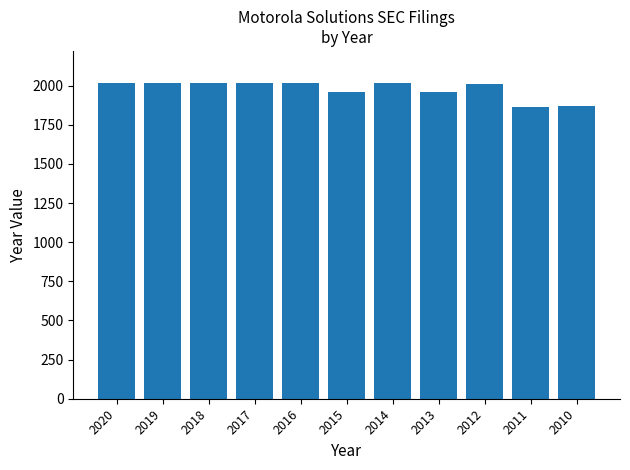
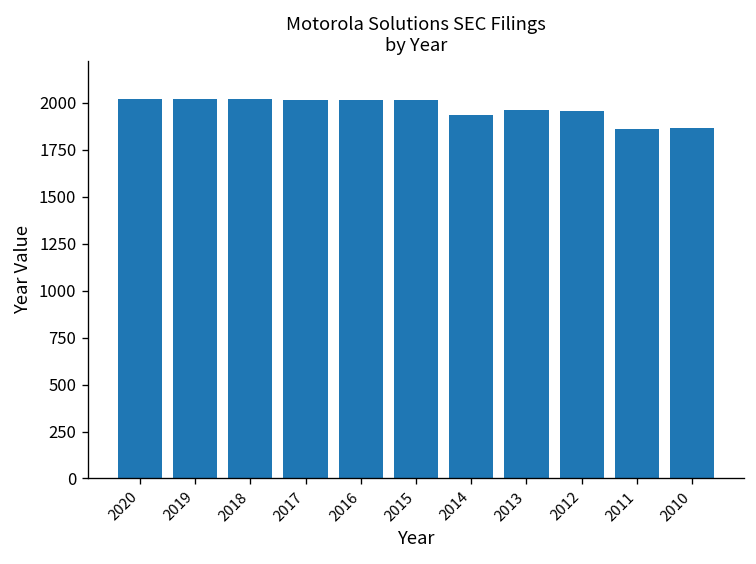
2015: 1960 -> 2020
2014: 2010 -> 1940
2012: 2010 -> 1960
